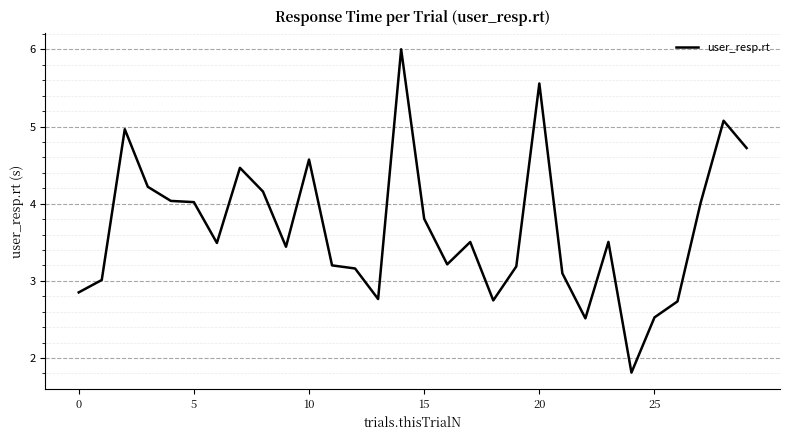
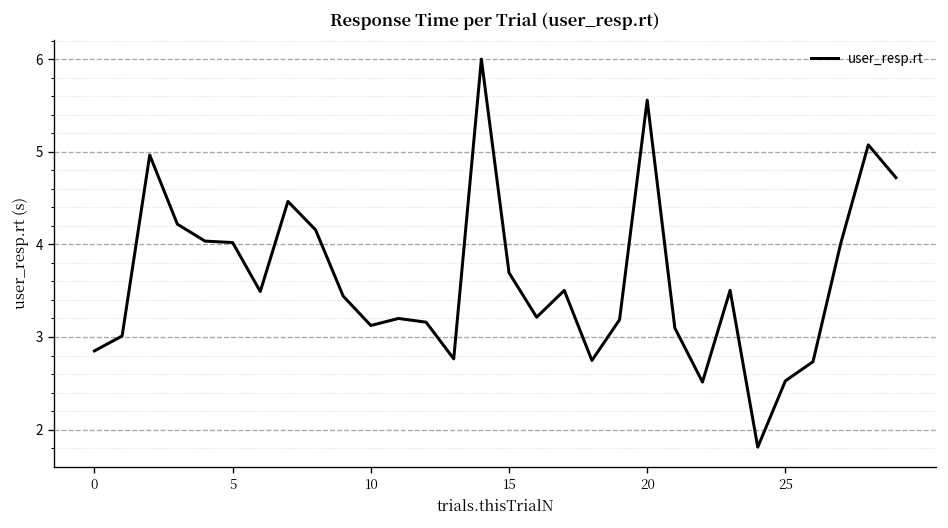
10: 4.6 -> 3.1
15: 3.8 -> 3.7
